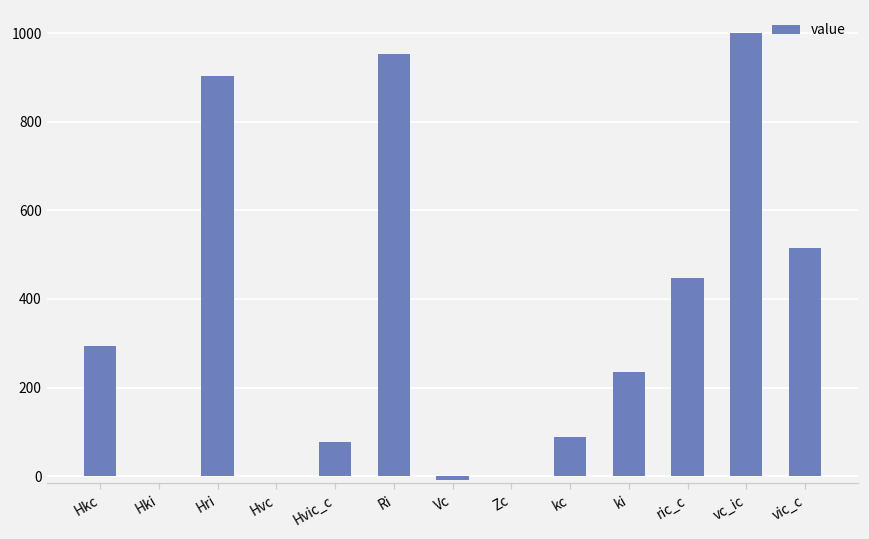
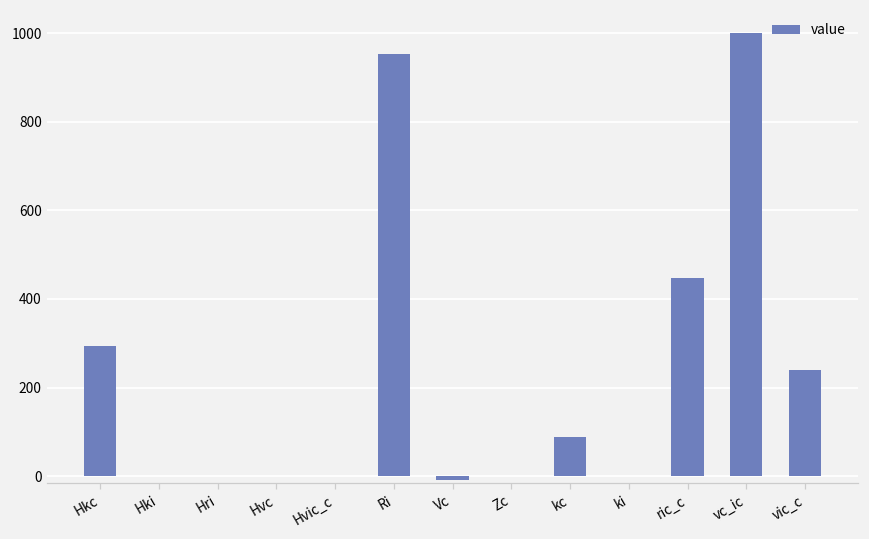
Hri: 900 -> 0
Hvic_c: 80 -> 0
ki: 240 -> 0
vic_c: 510 -> 240
